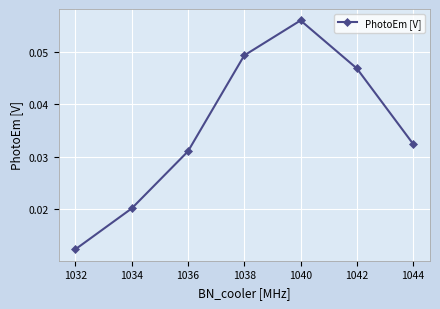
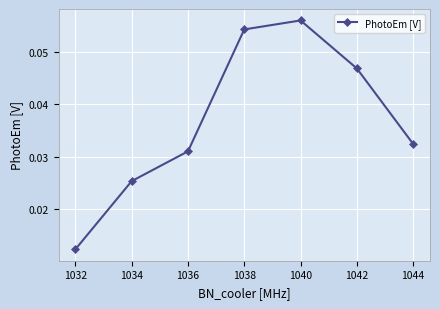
1034: 0.020 -> 0.025
1038: 0.049 -> 0.054
